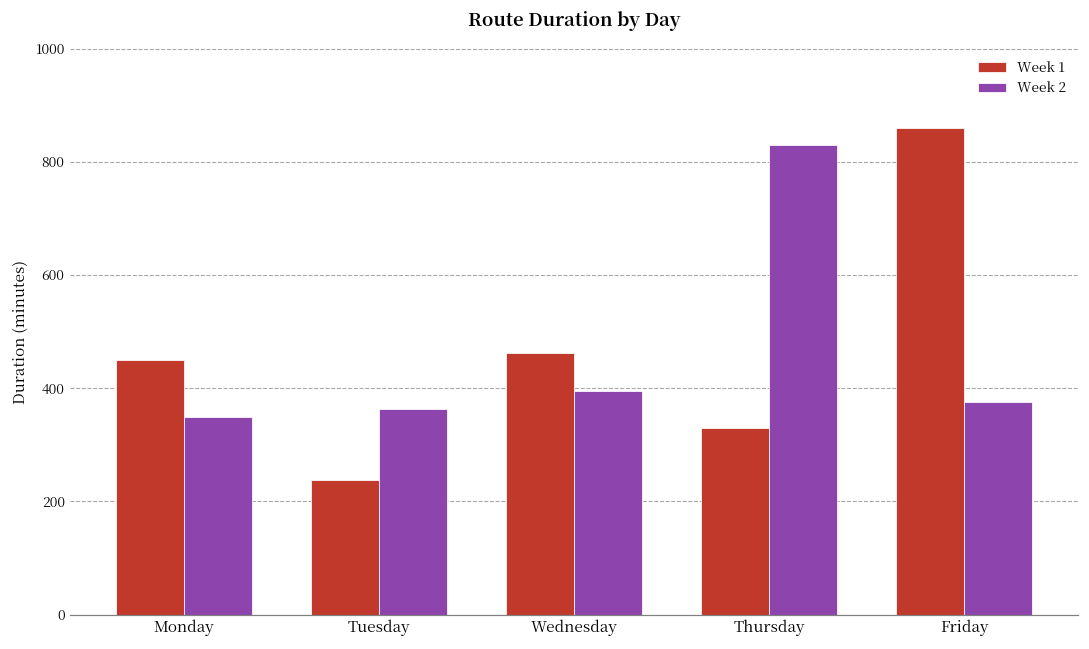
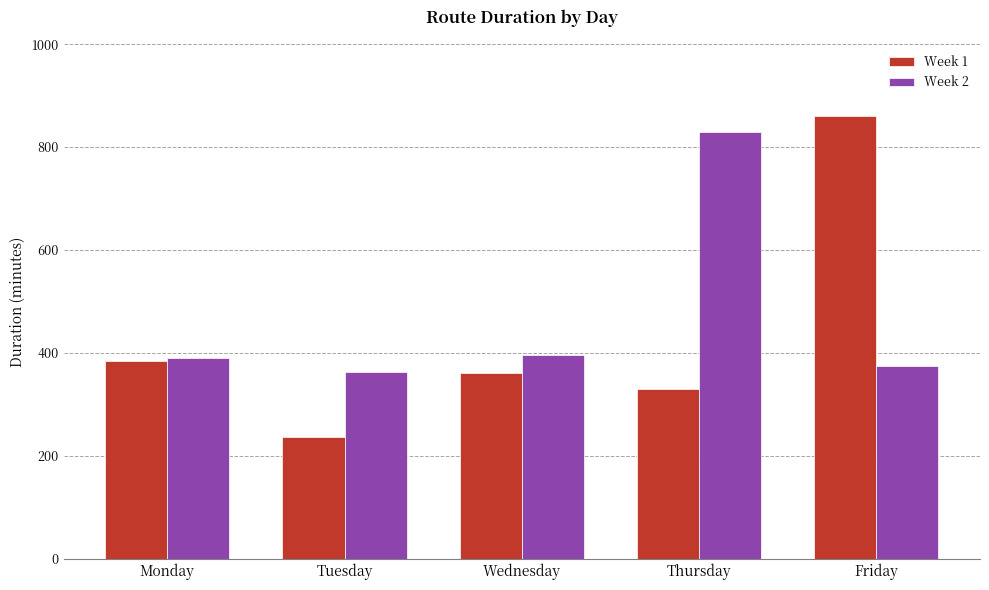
Week 1, Monday: 450 -> 390
Week 2, Monday: 350 -> 390
Week 1, Wednesday: 460 -> 360
